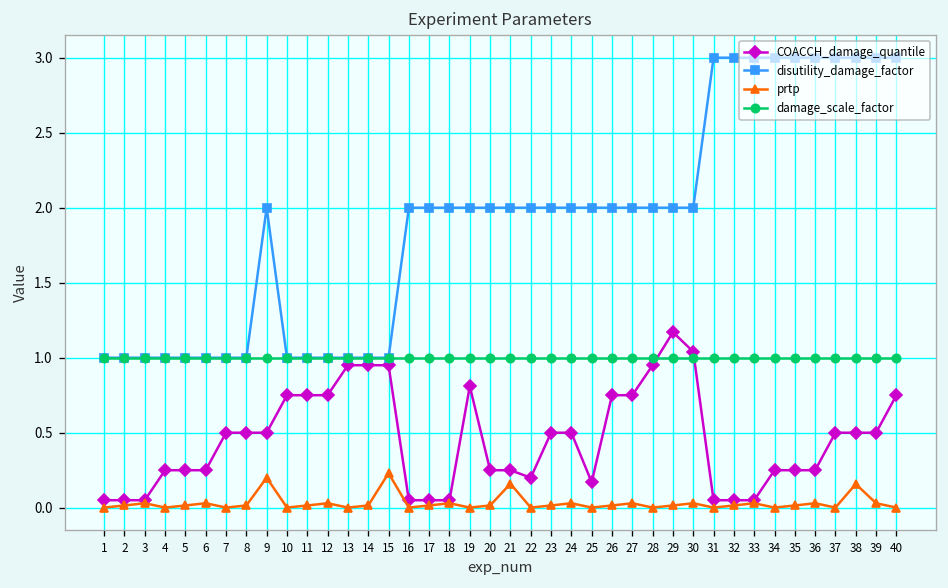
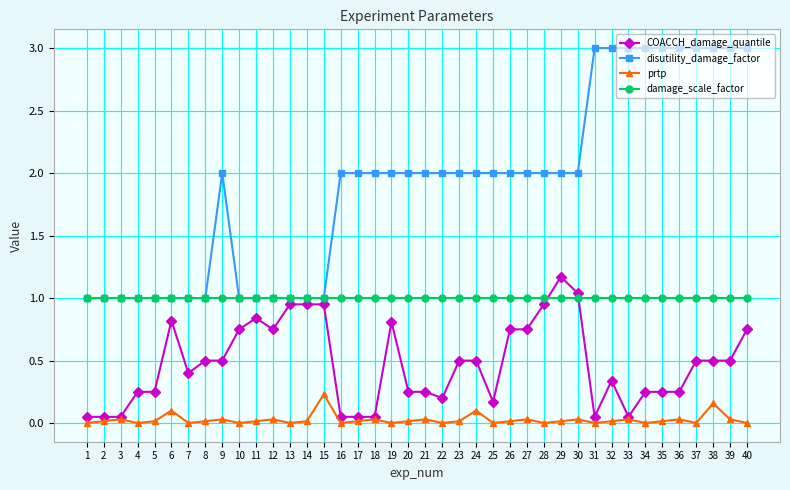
COACCH_damage_quantile, 6: 0.25 -> 0.82
prtp, 6: 0.03 -> 0.10
COACCH_damage_quantile, 7: 0.5 -> 0.4
prtp, 9: 0.20 -> 0.03
COACCH_damage_quantile, 11: 0.75 -> 0.84
prtp, 21: 0.16 -> 0.03
prtp, 24: 0.03 -> 0.10
COACCH_damage_quantile, 32: 0.05 -> 0.34
